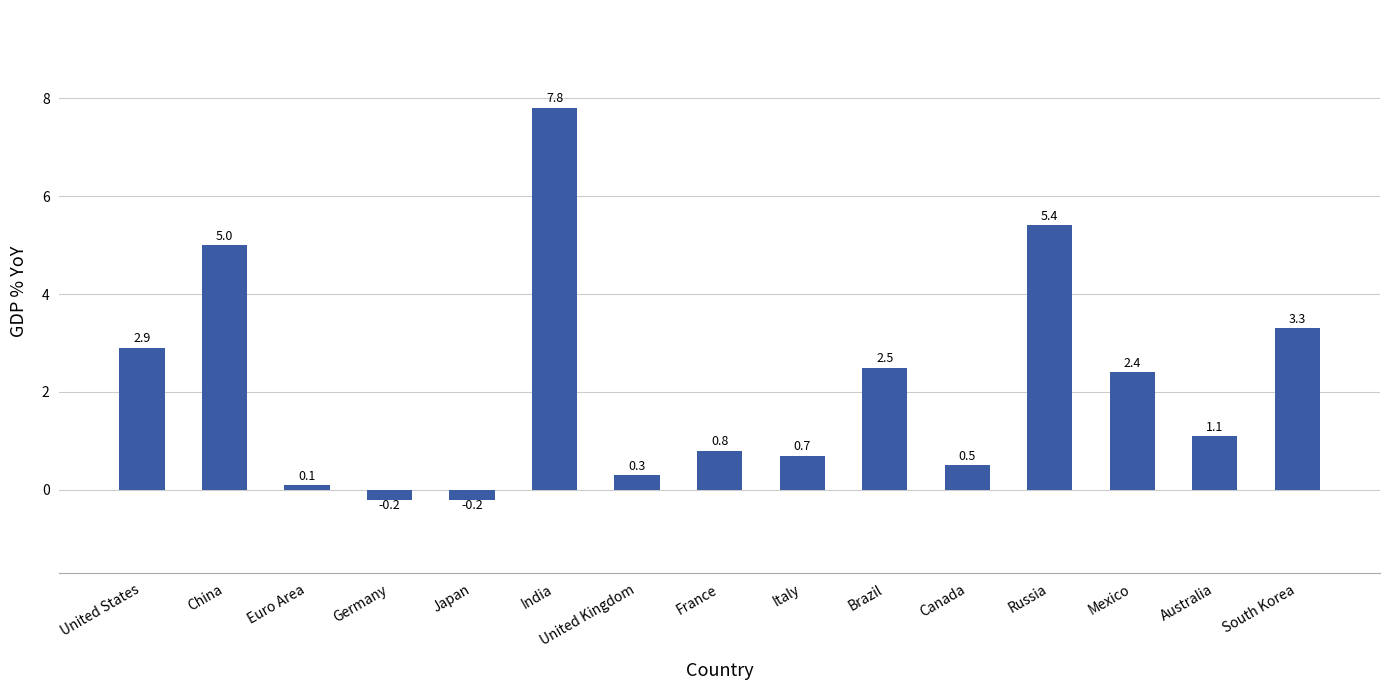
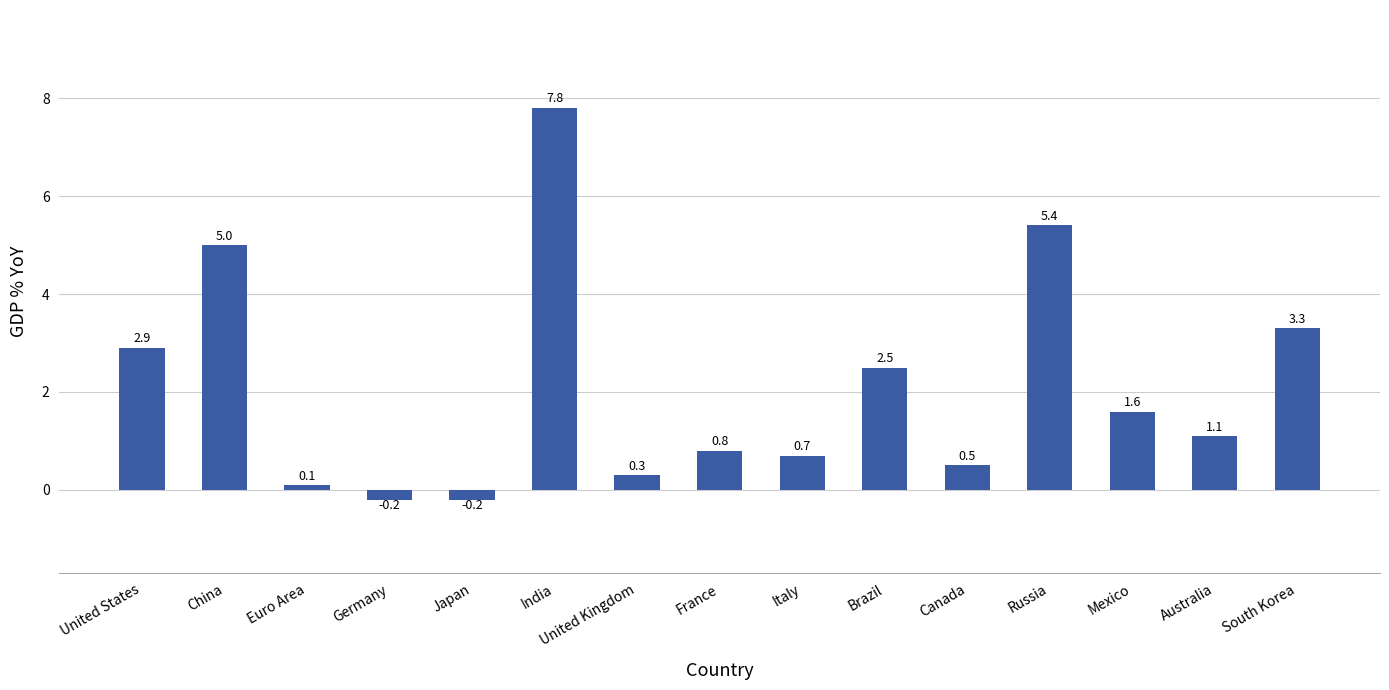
Mexico: 2.4 -> 1.6
